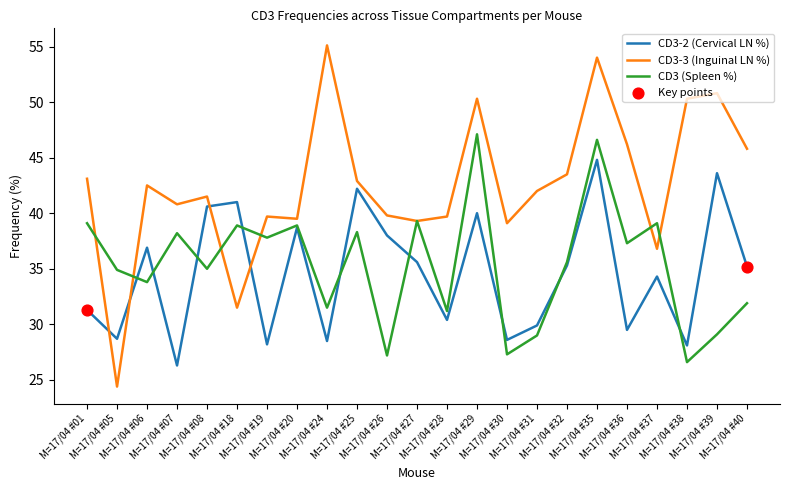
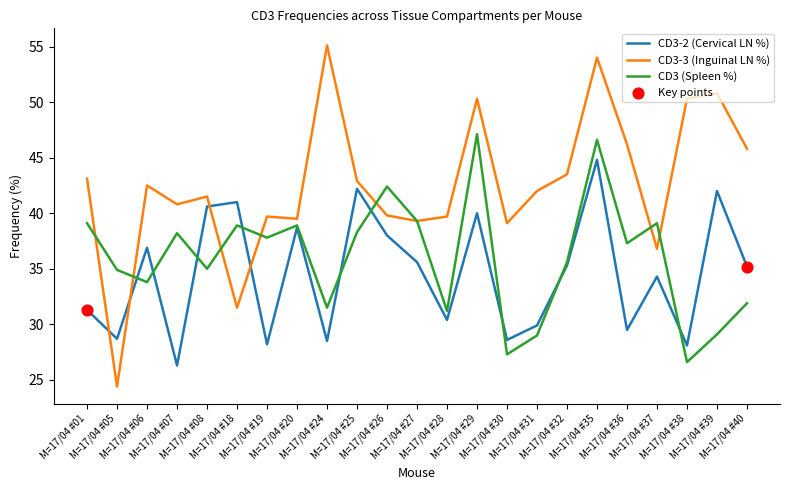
CD3 (Spleen %), M=17/04 #26: 27.2 -> 42.4
CD3-2 (Cervical LN %), M=17/04 #39: 43.6 -> 42.0
